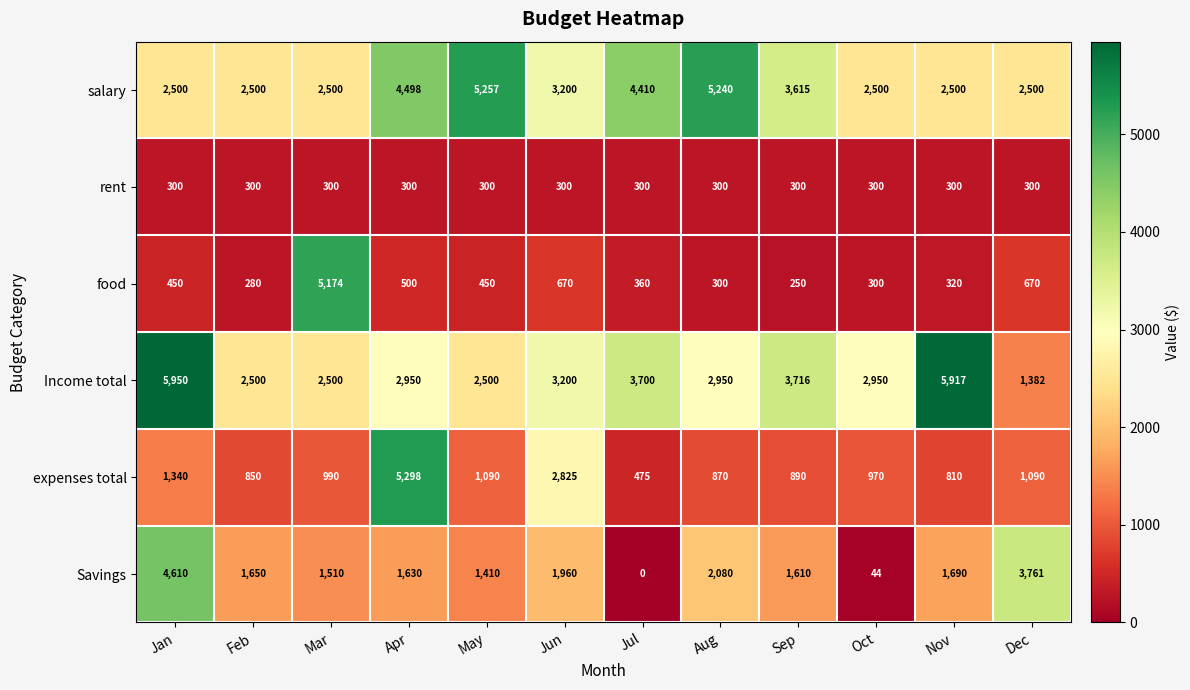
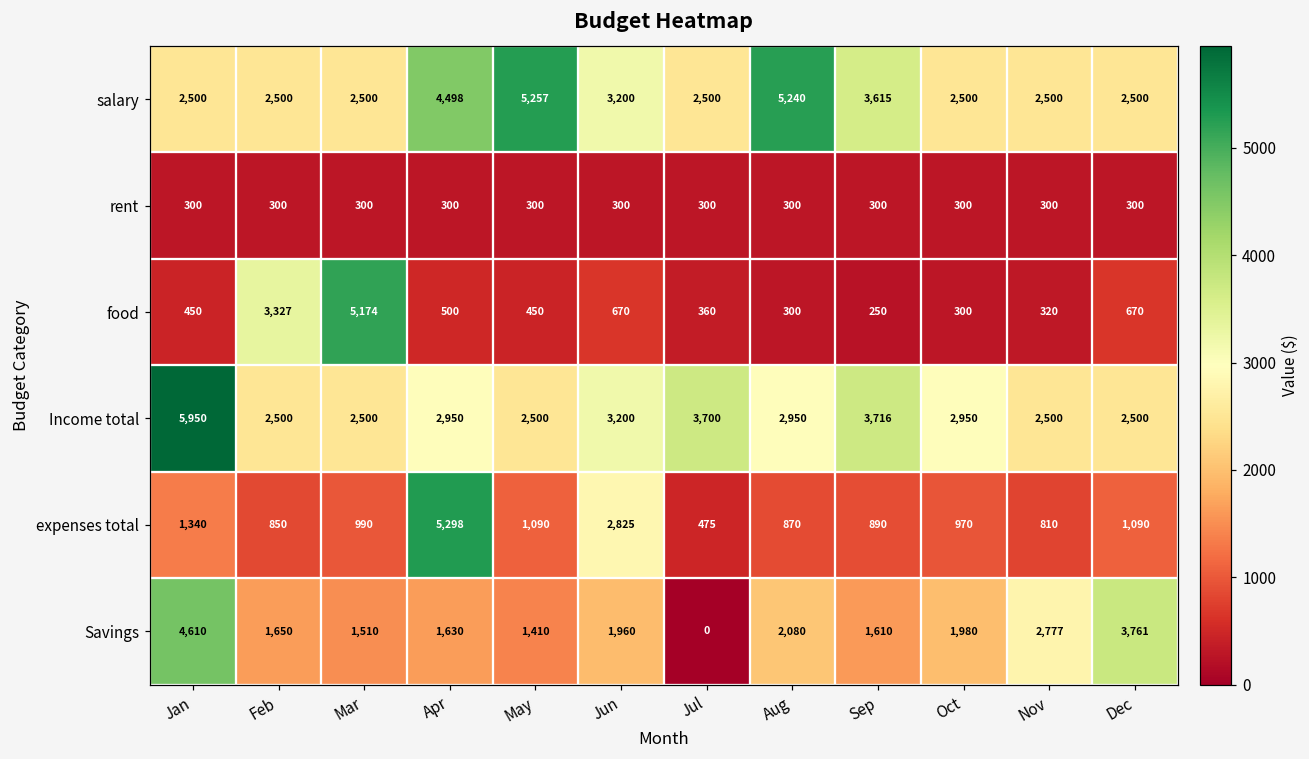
salary, Jul: 4,410 -> 2,500
food, Feb: 280 -> 3,327
Income total, Nov: 5,917 -> 2,500
Income total, Dec: 1,382 -> 2,500
Savings, Oct: 44 -> 1,980
Savings, Nov: 1,690 -> 2,777
